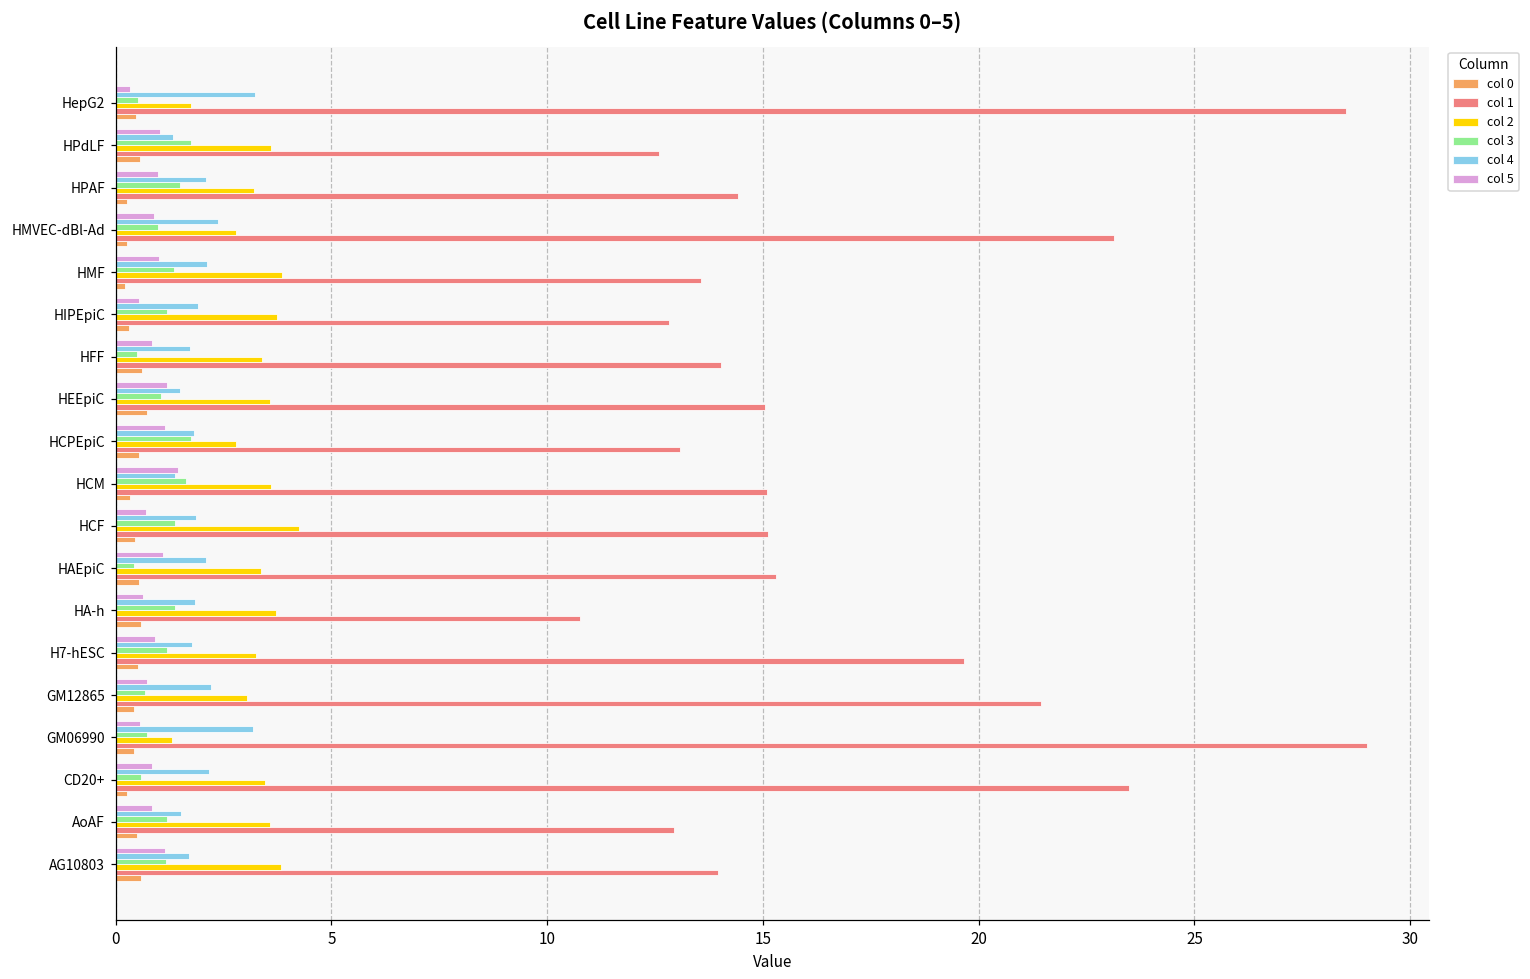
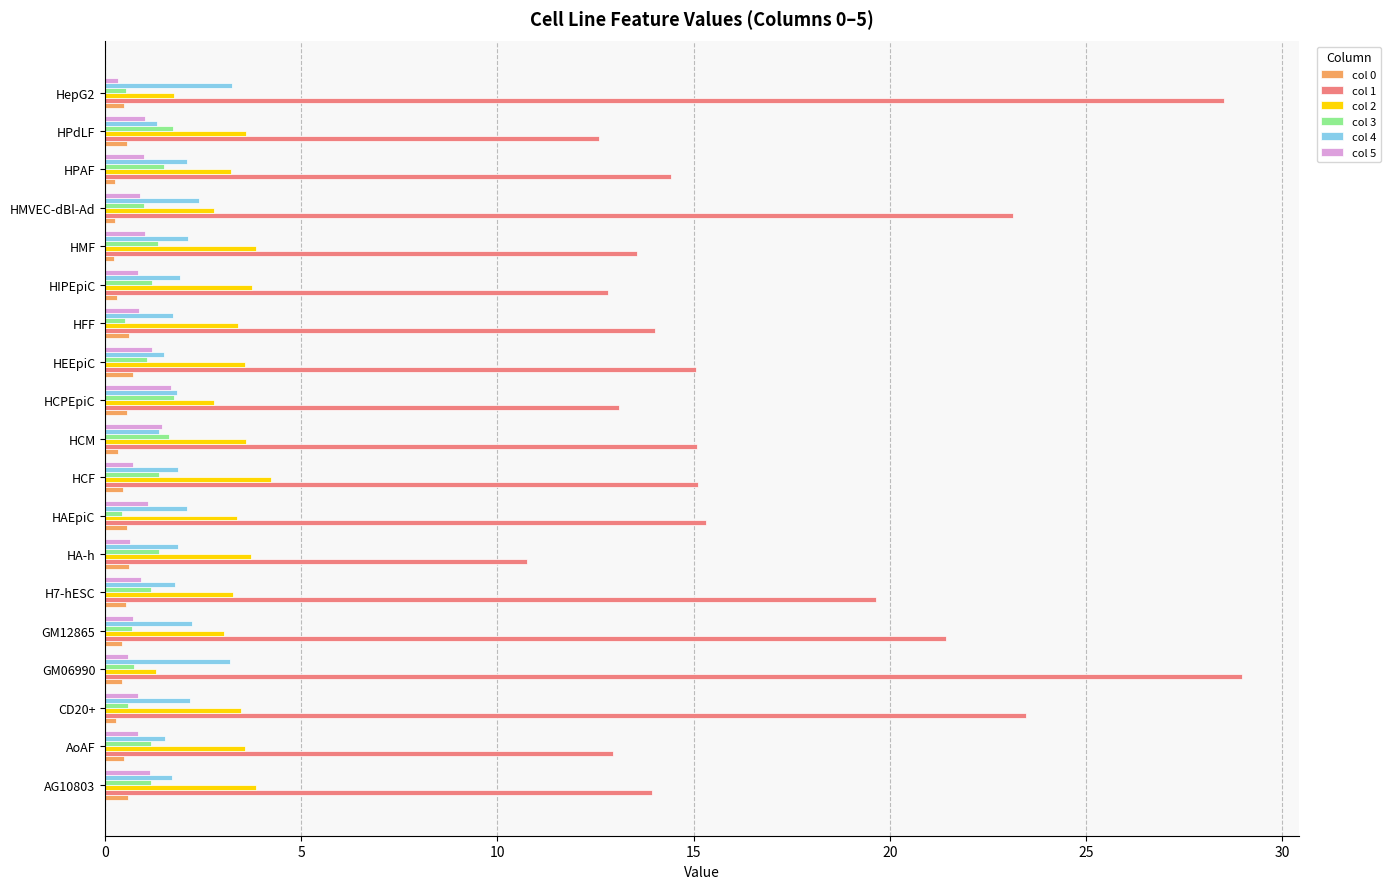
col 5, HIPEpiC: 0.5 -> 0.8
col 5, HCPEpiC: 1.1 -> 1.7
